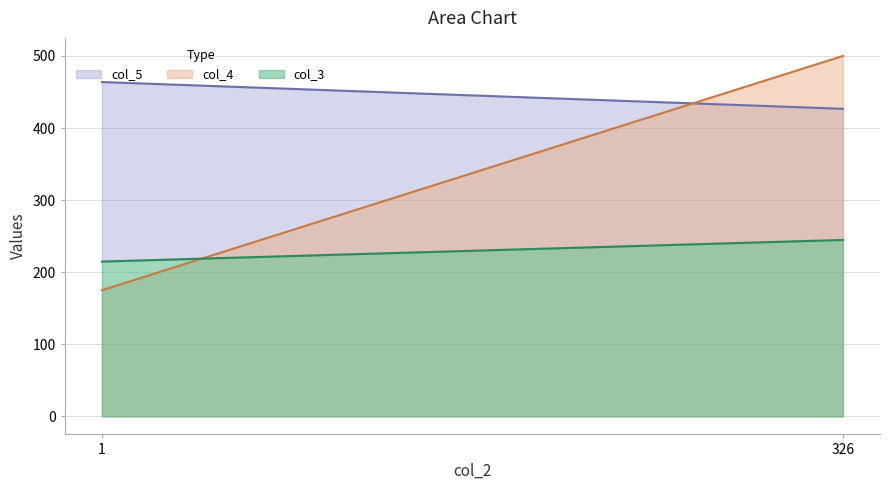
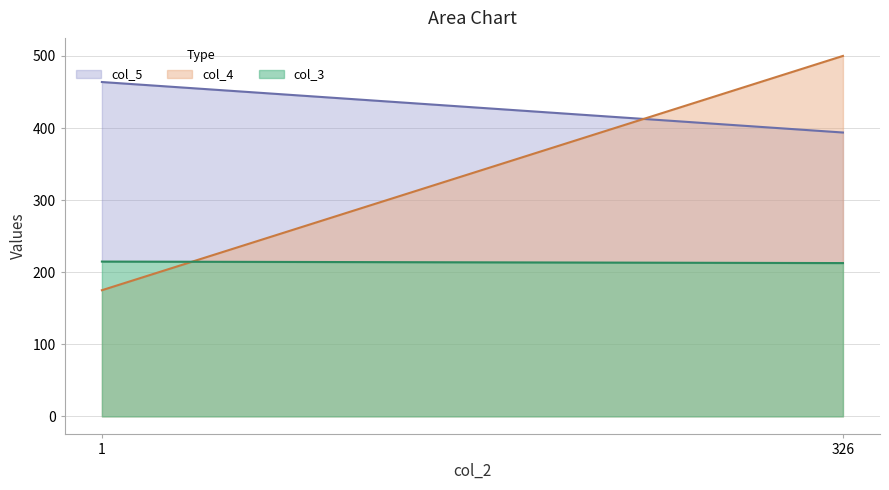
col_5, 326: 430 -> 390
col_3, 326: 240 -> 210
